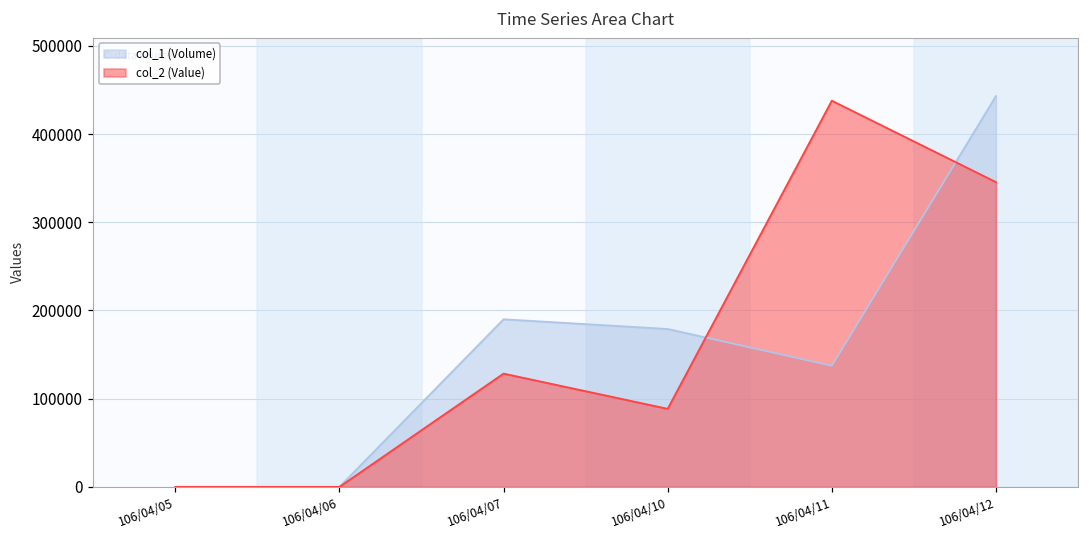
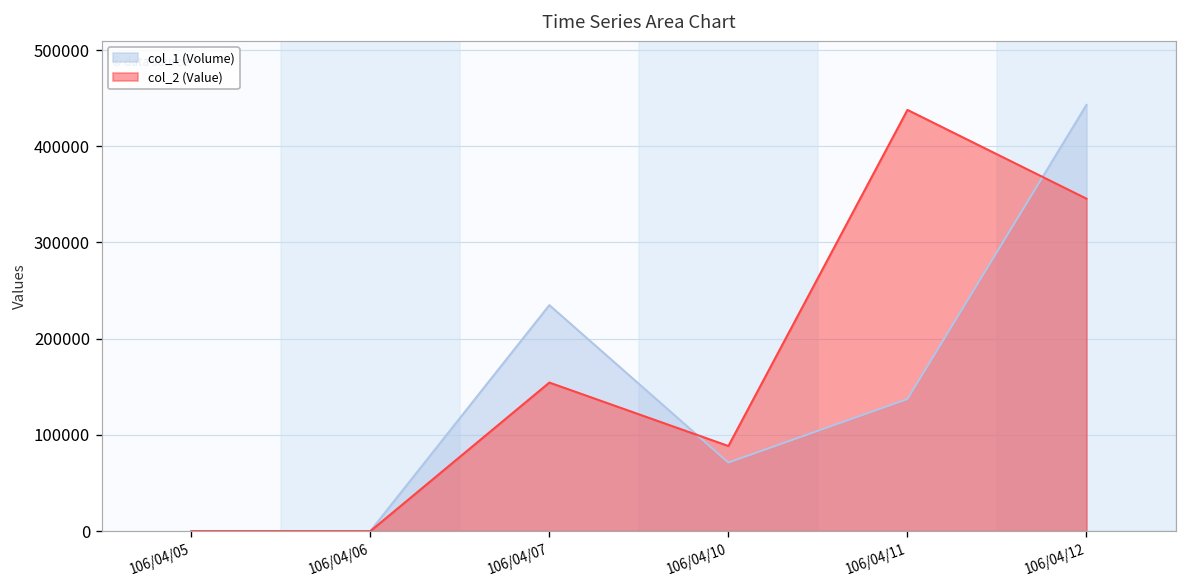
col_1 (Volume), 106/04/07: 190000 -> 230000
col_2 (Value), 106/04/07: 130000 -> 150000
col_1 (Volume), 106/04/10: 180000 -> 70000
